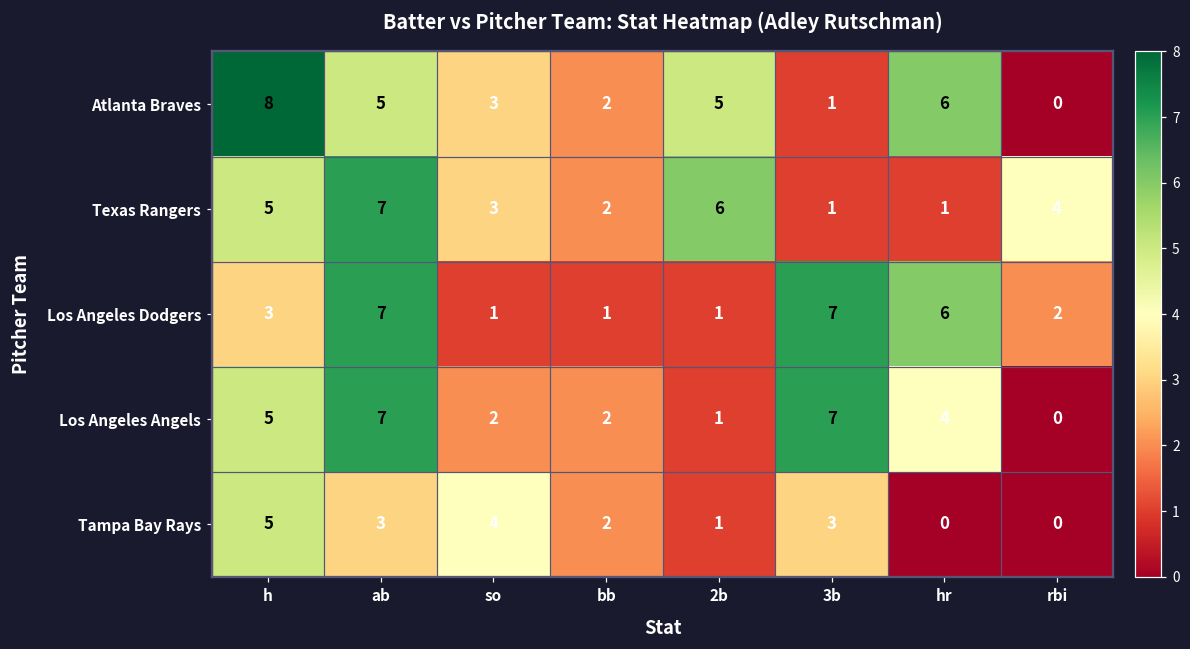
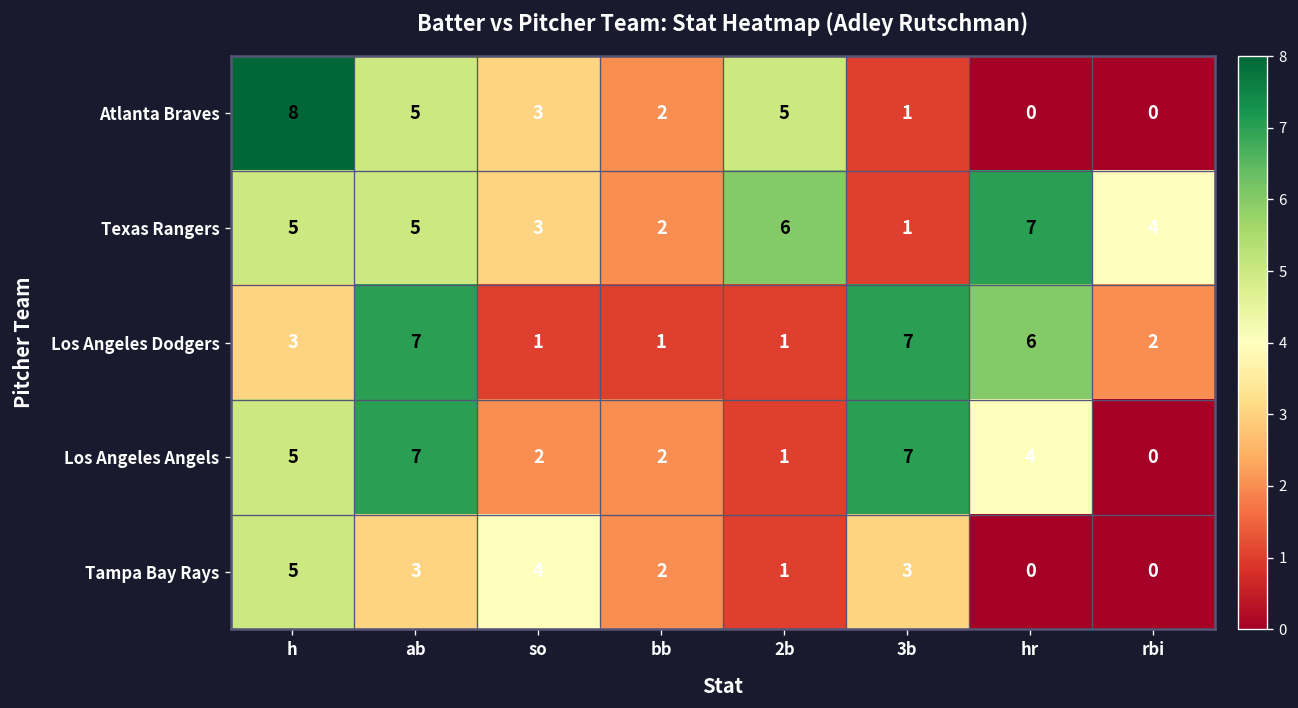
Atlanta Braves, hr: 6 -> 0
Texas Rangers, ab: 7 -> 5
Texas Rangers, hr: 1 -> 7
